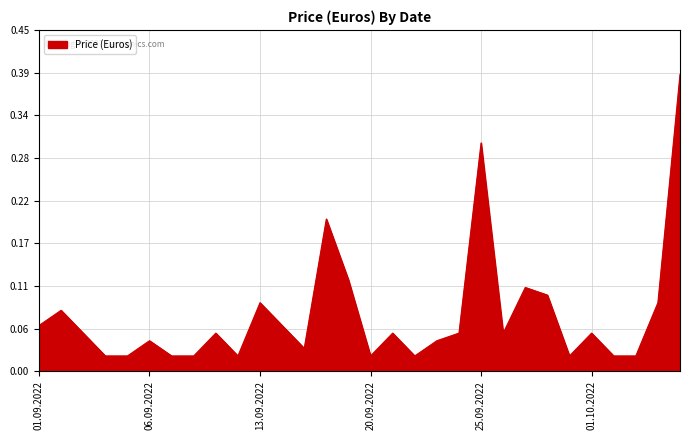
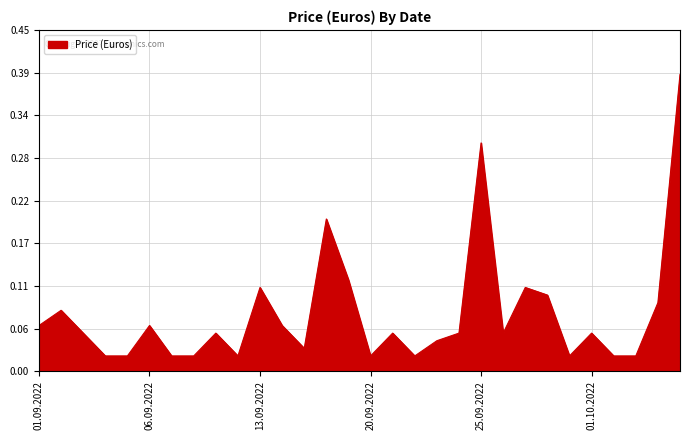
06.09.2022: 0.04 -> 0.06
13.09.2022: 0.09 -> 0.11
